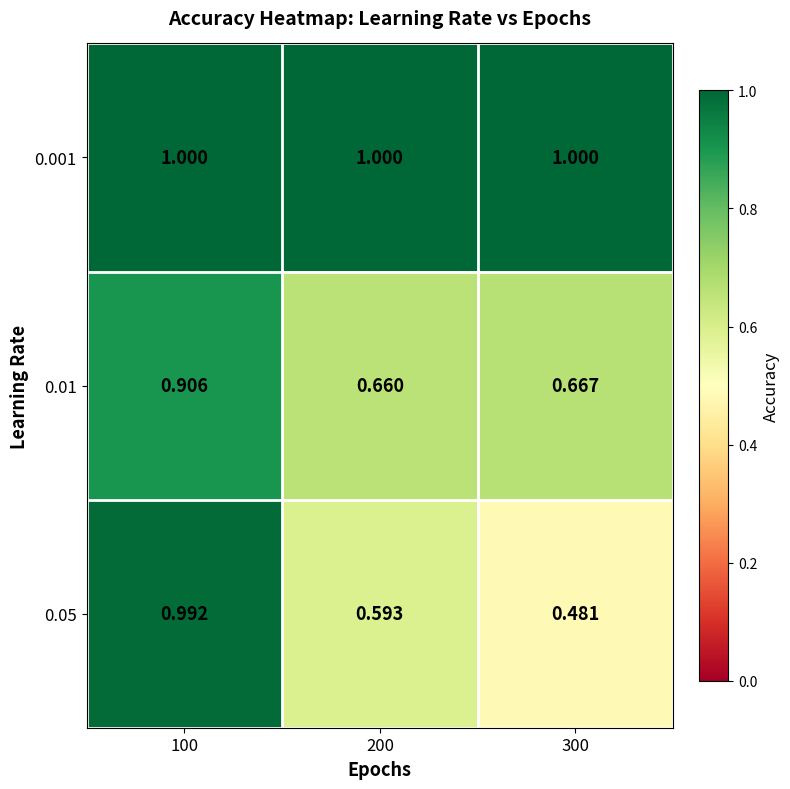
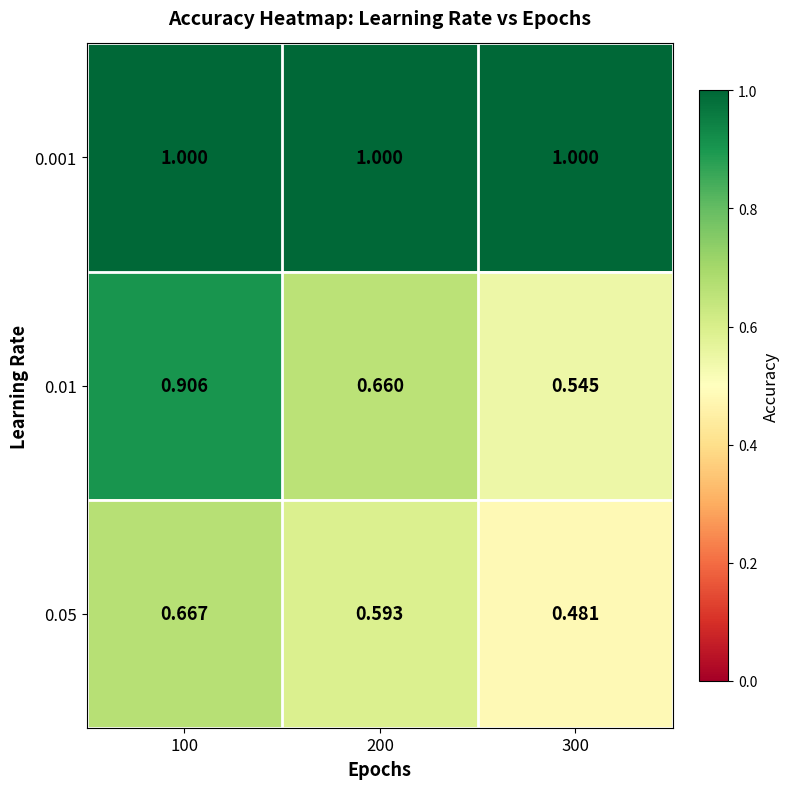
0.01, 300: 0.667 -> 0.545
0.05, 100: 0.992 -> 0.667
